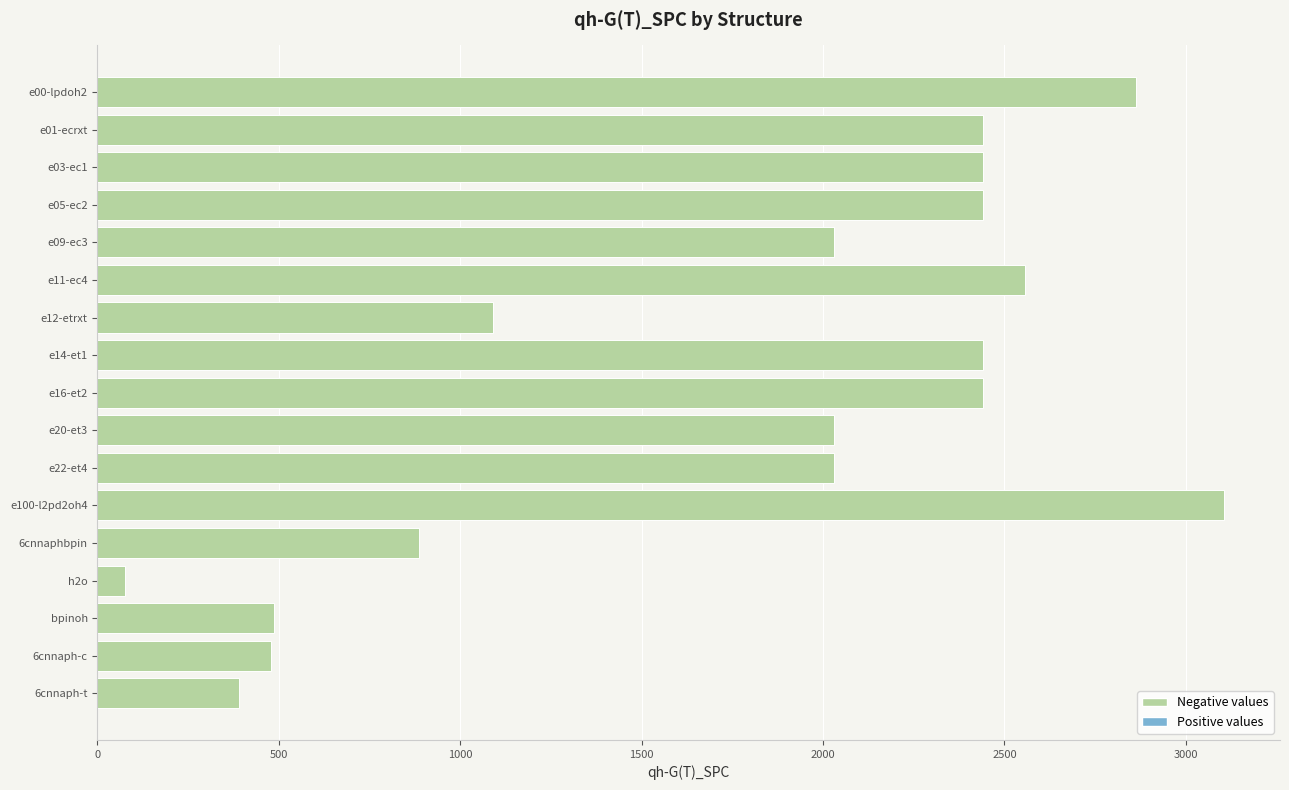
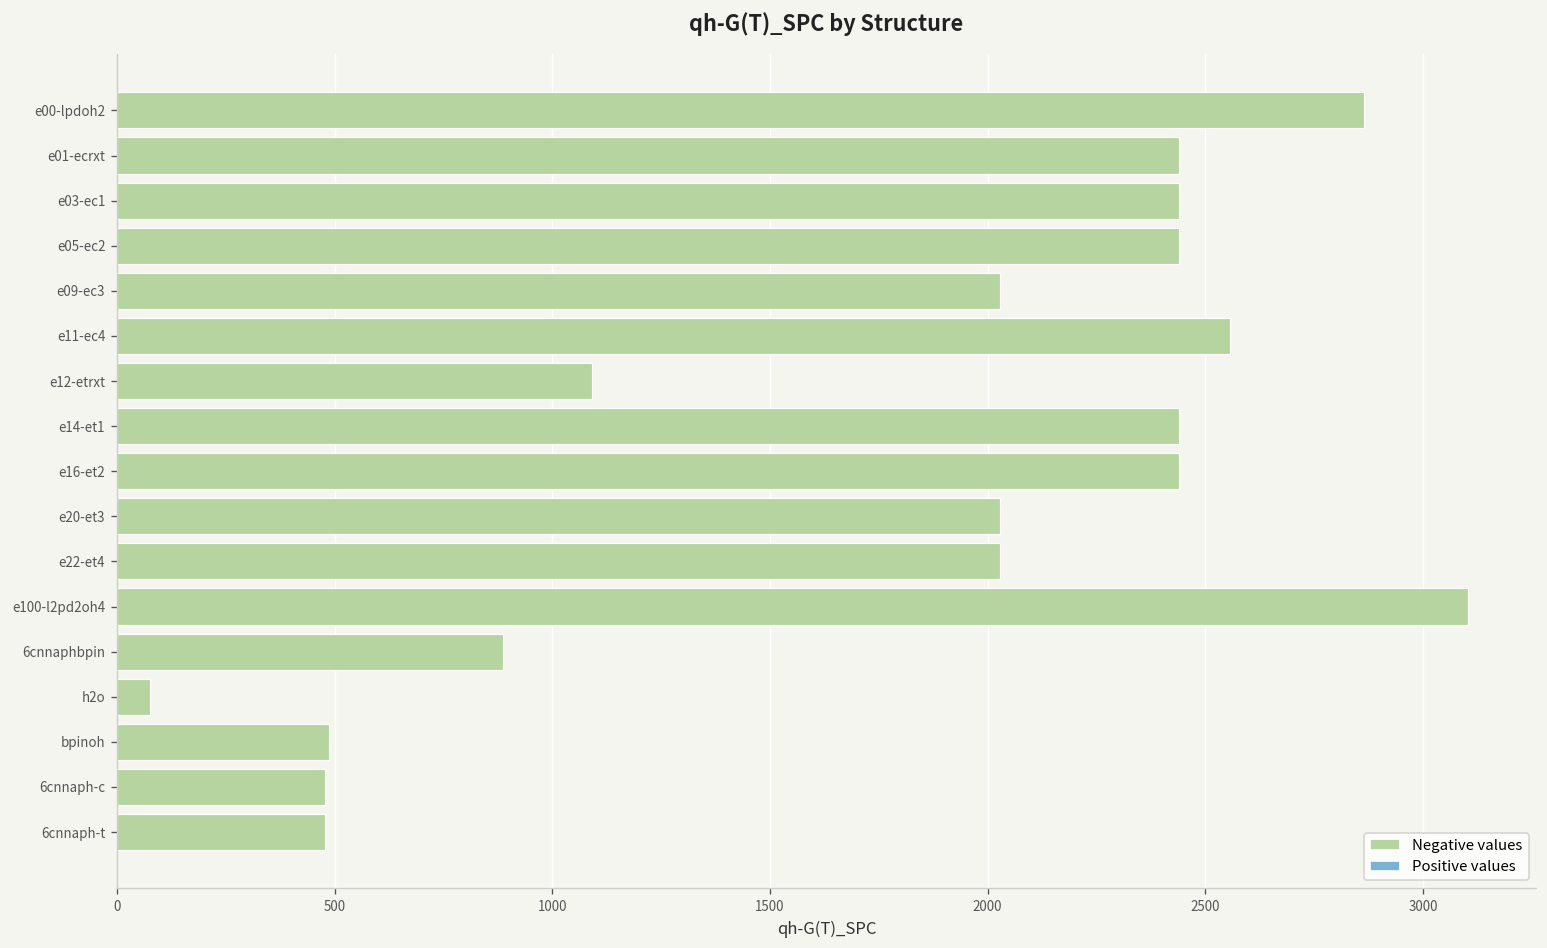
6cnnaph-t: 390 -> 480
